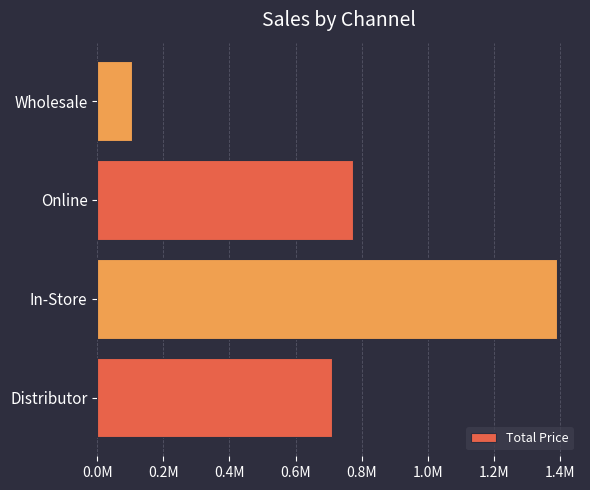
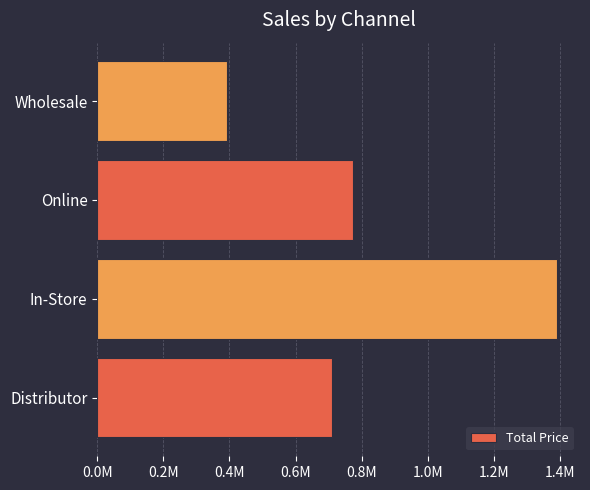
Wholesale: 110000 -> 390000
